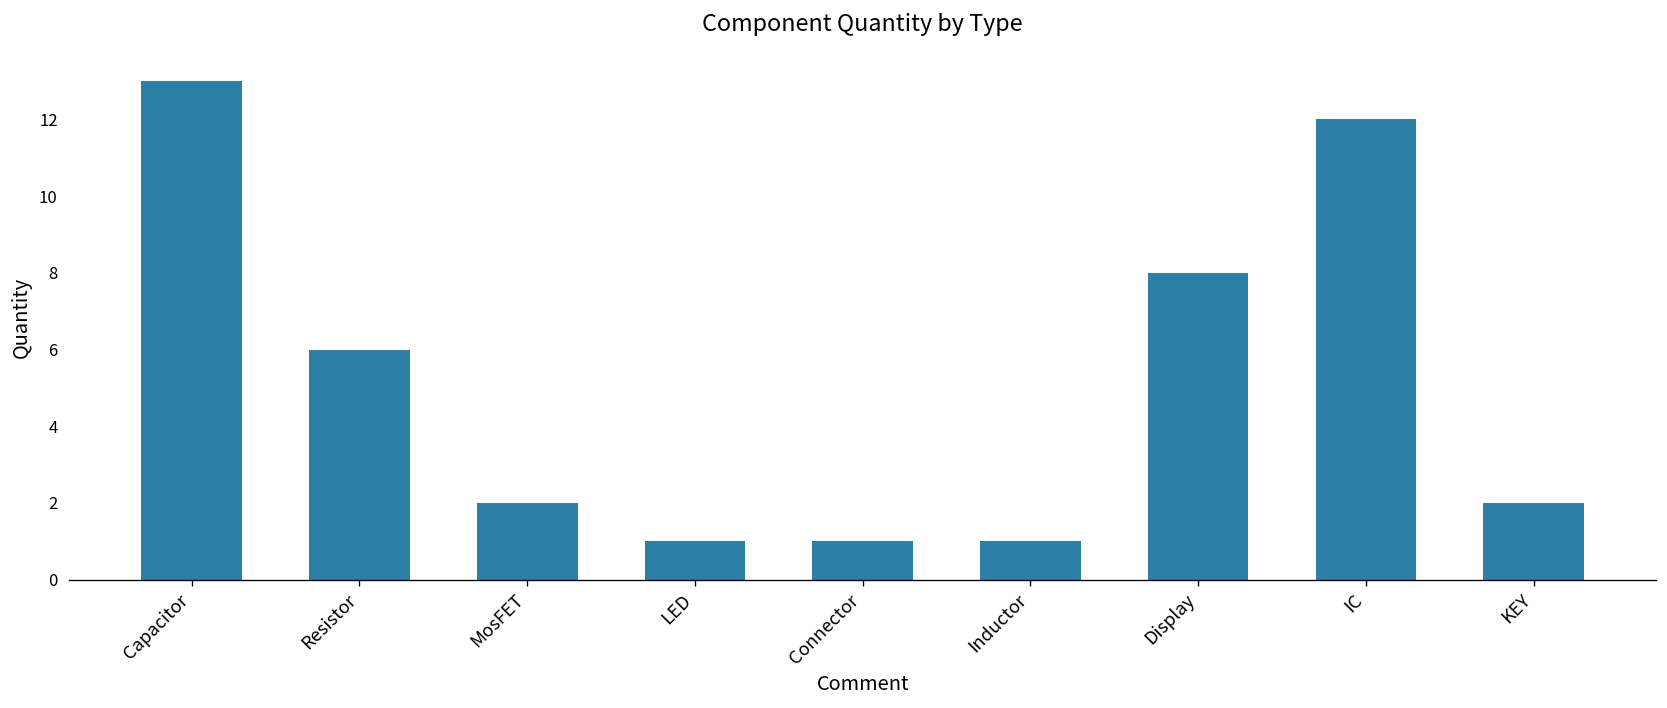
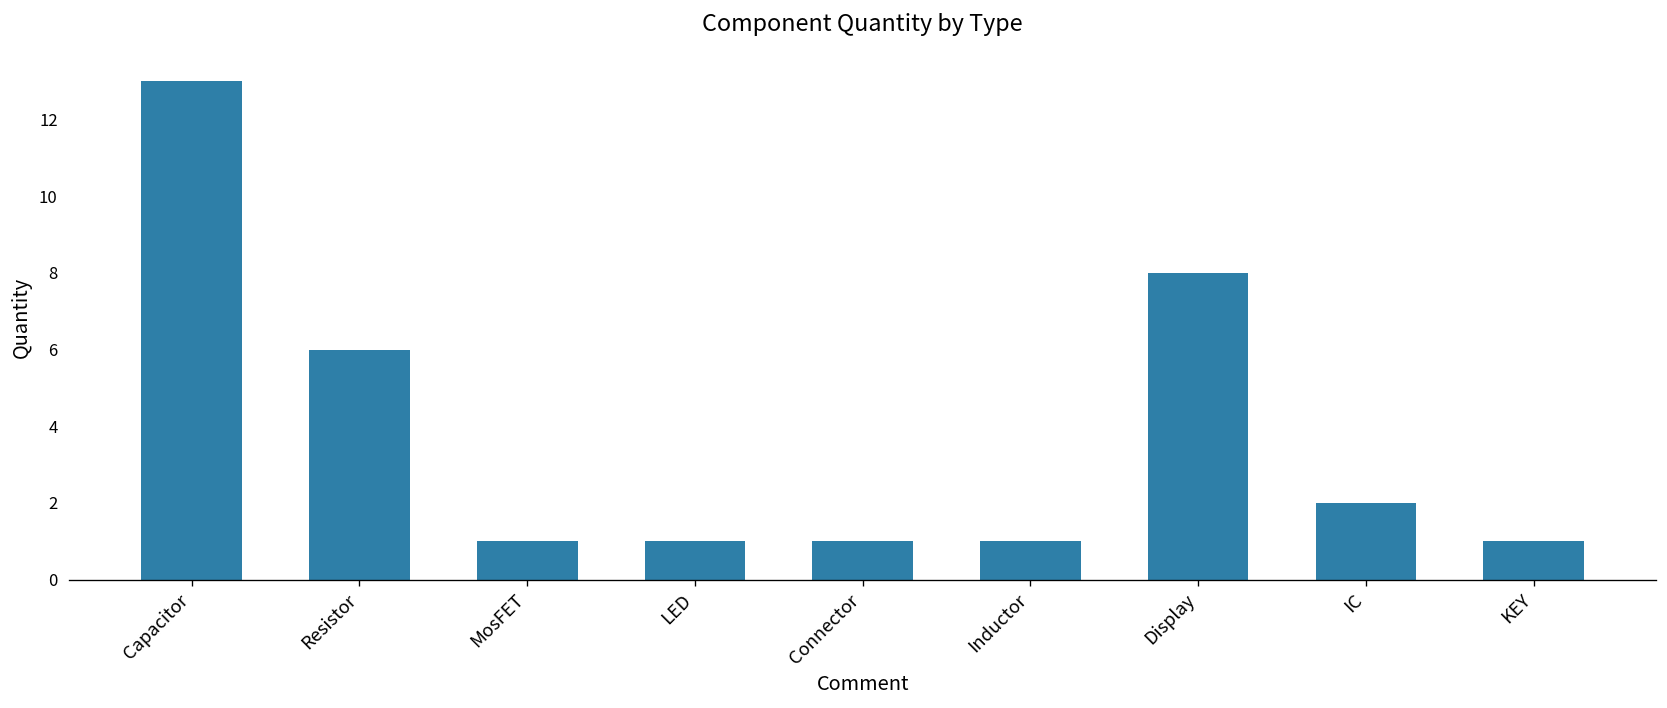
MosFET: 2 -> 1
IC: 12 -> 2
KEY: 2 -> 1
